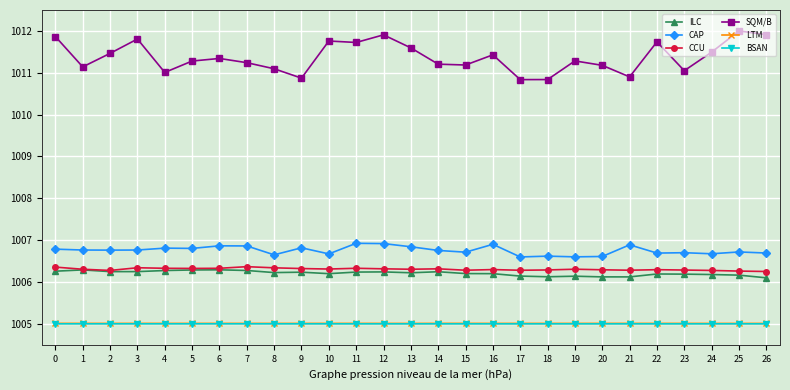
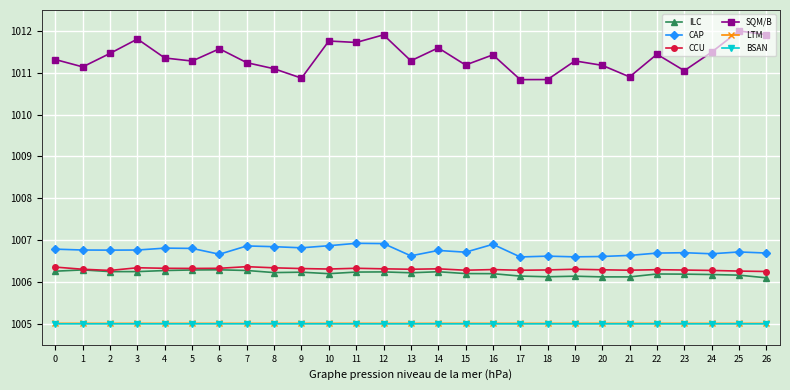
SQM/B, 0: 1011.9 -> 1011.3
SQM/B, 4: 1011.0 -> 1011.4
CAP, 6: 1006.9 -> 1006.7
SQM/B, 6: 1011.3 -> 1011.6
CAP, 8: 1006.6 -> 1006.8
CAP, 10: 1006.7 -> 1006.9
CAP, 13: 1006.8 -> 1006.6
SQM/B, 13: 1011.6 -> 1011.3
SQM/B, 14: 1011.2 -> 1011.6
CAP, 21: 1006.9 -> 1006.6
SQM/B, 22: 1011.7 -> 1011.4
